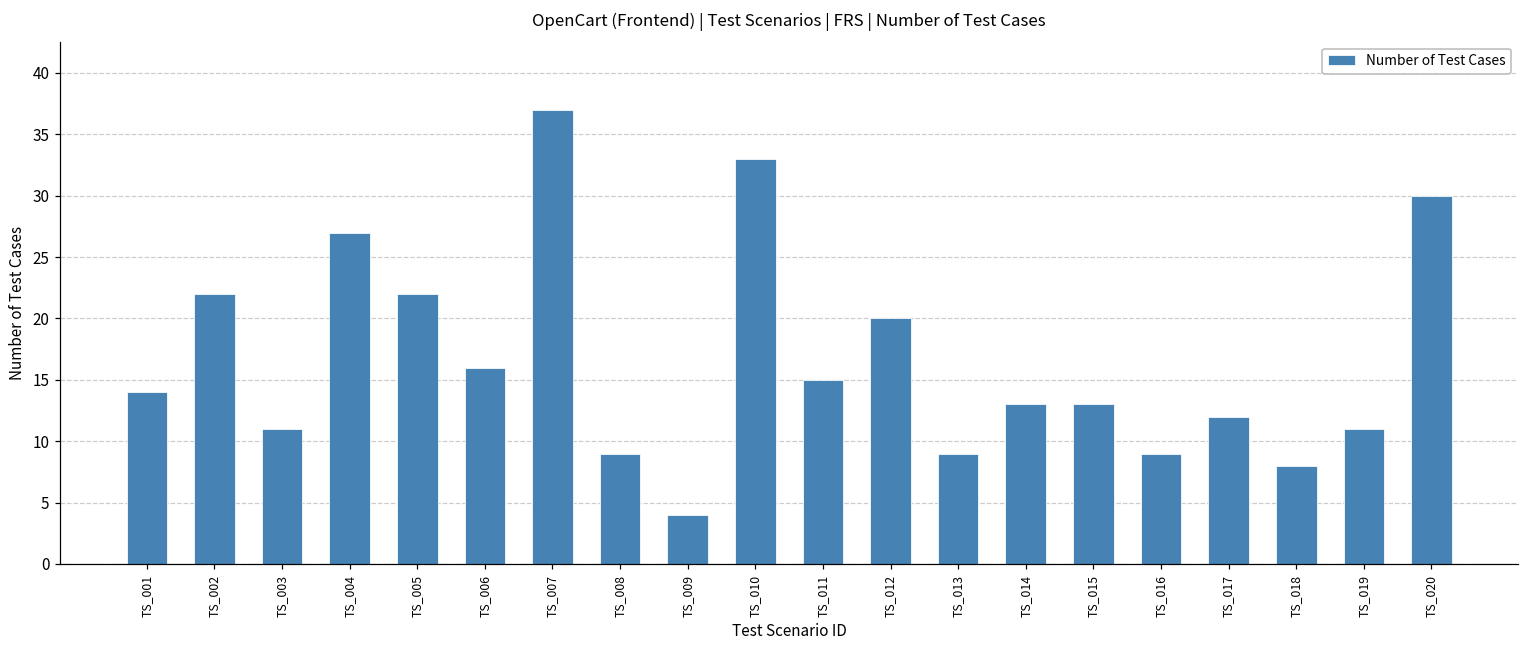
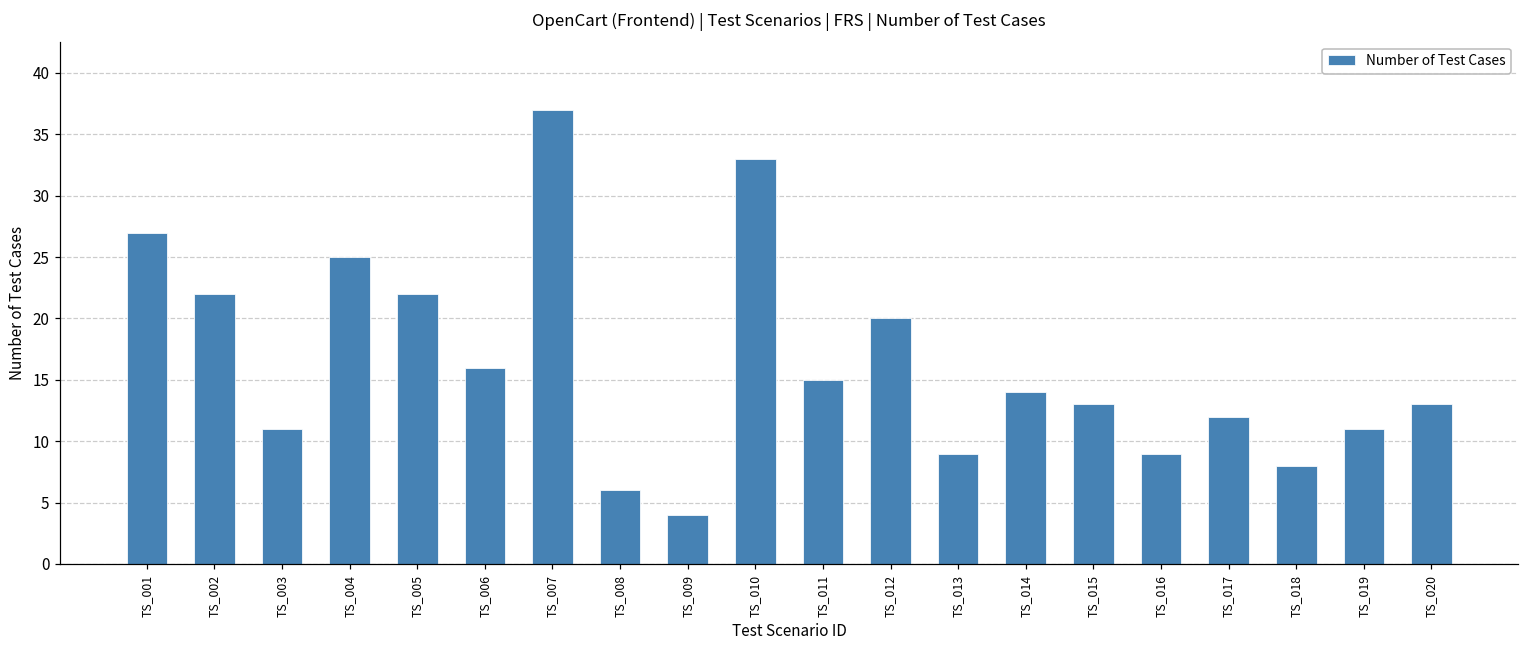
TS_001: 14 -> 27
TS_004: 27 -> 25
TS_008: 9 -> 6
TS_014: 13 -> 14
TS_020: 30 -> 13
